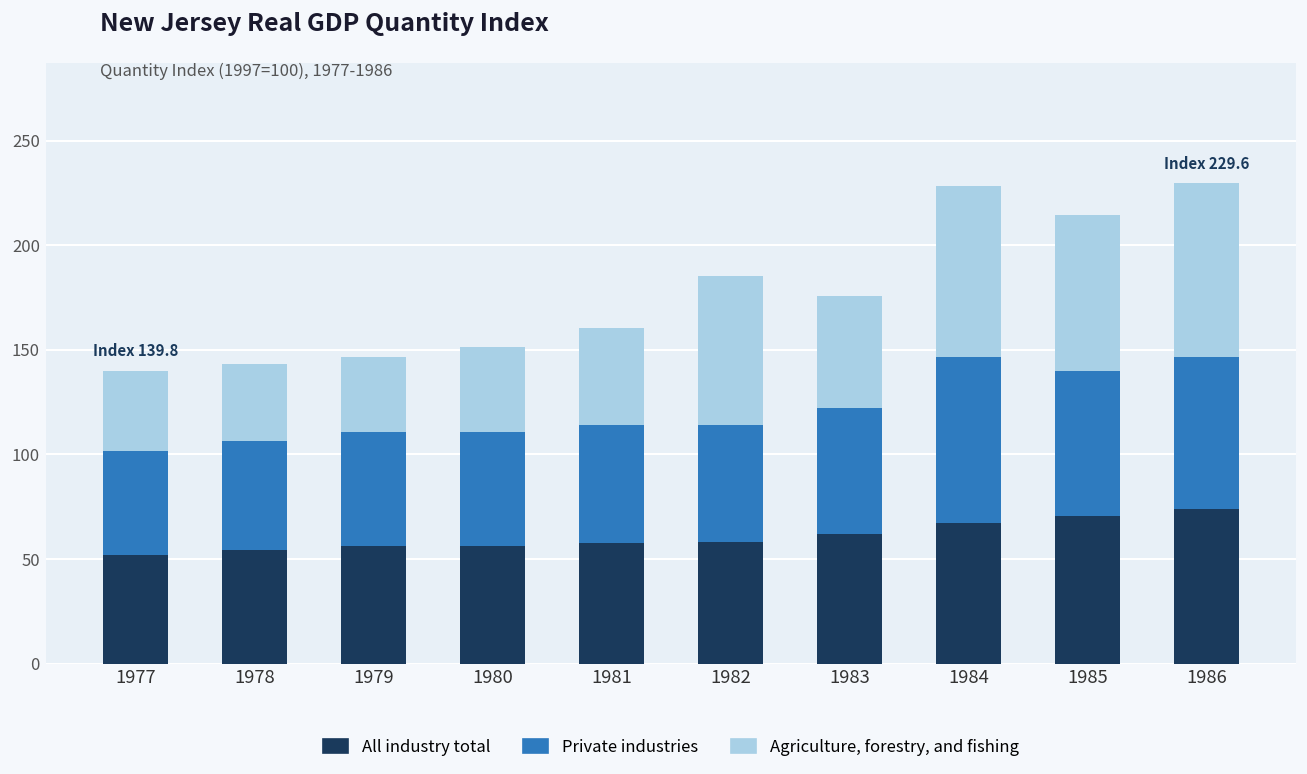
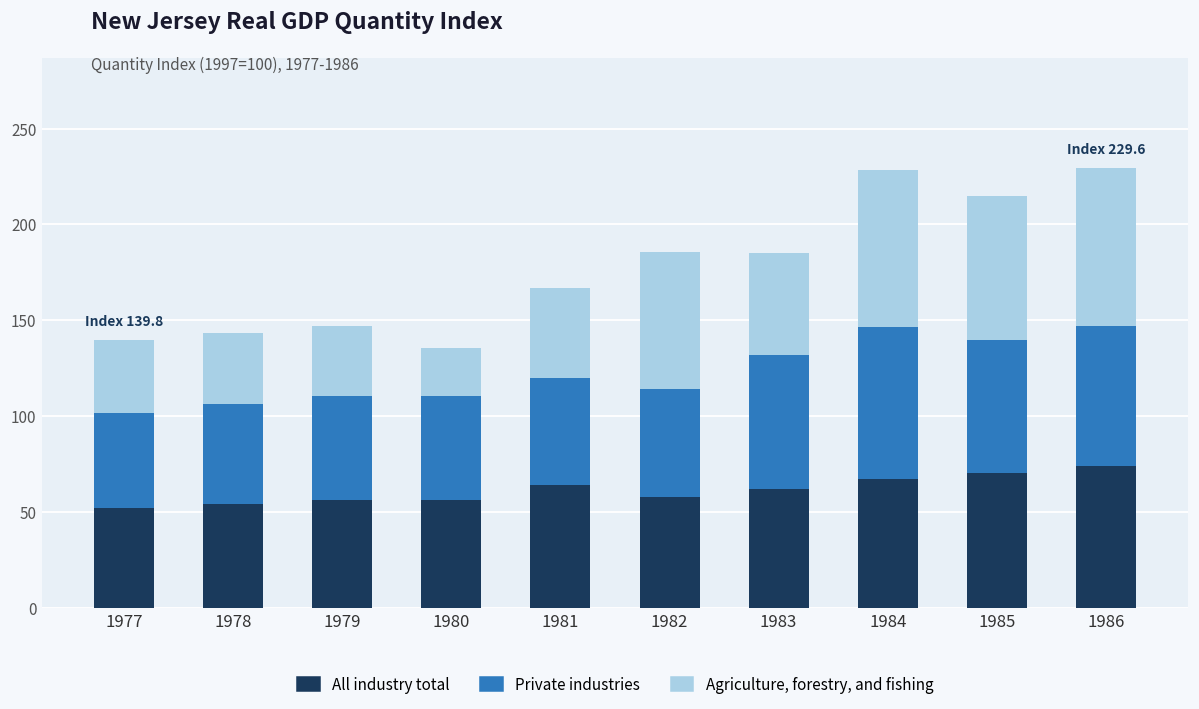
Agriculture, forestry, and fishing, 1980: 41 -> 25
All industry total, 1981: 58 -> 64
Private industries, 1983: 60 -> 70
